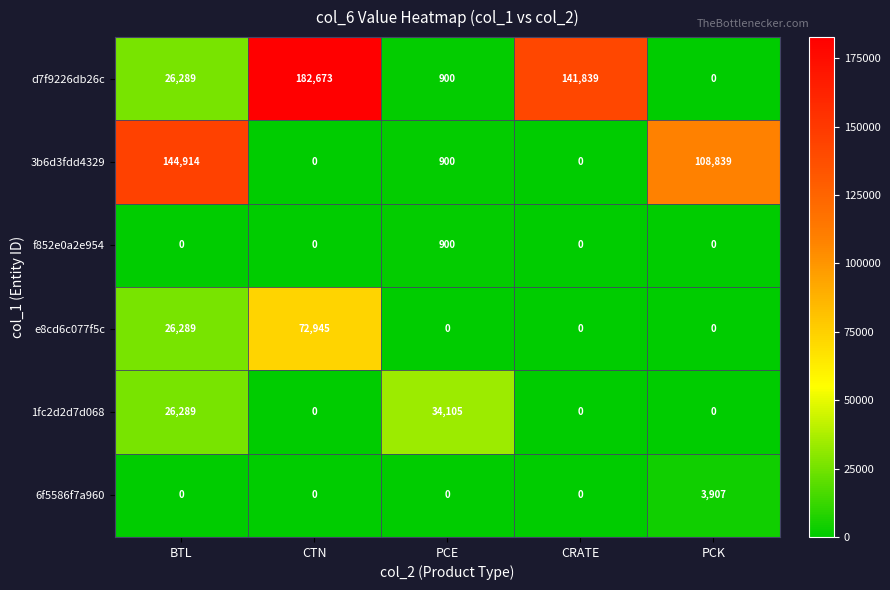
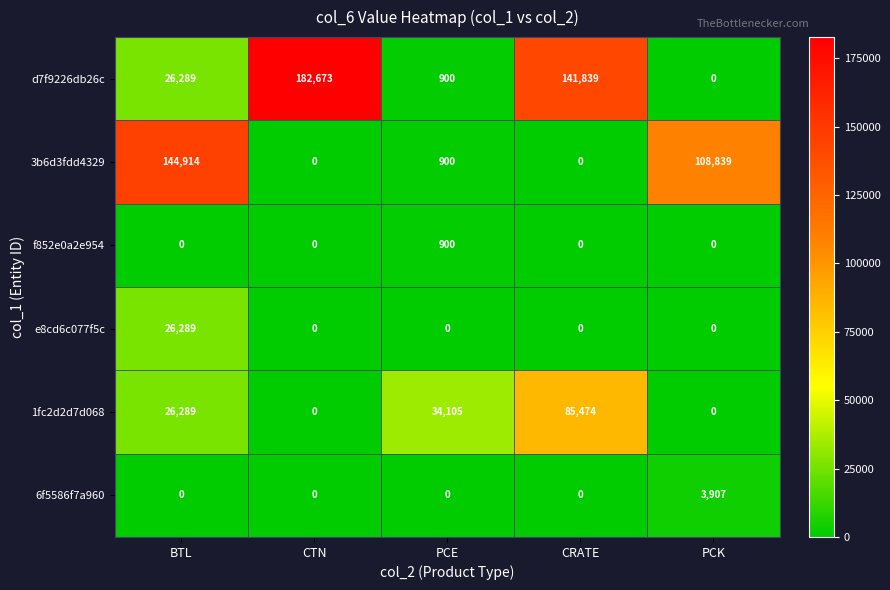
e8cd6c077f5c, CTN: 72,945 -> 0
1fc2d2d7d068, CRATE: 0 -> 85,474
